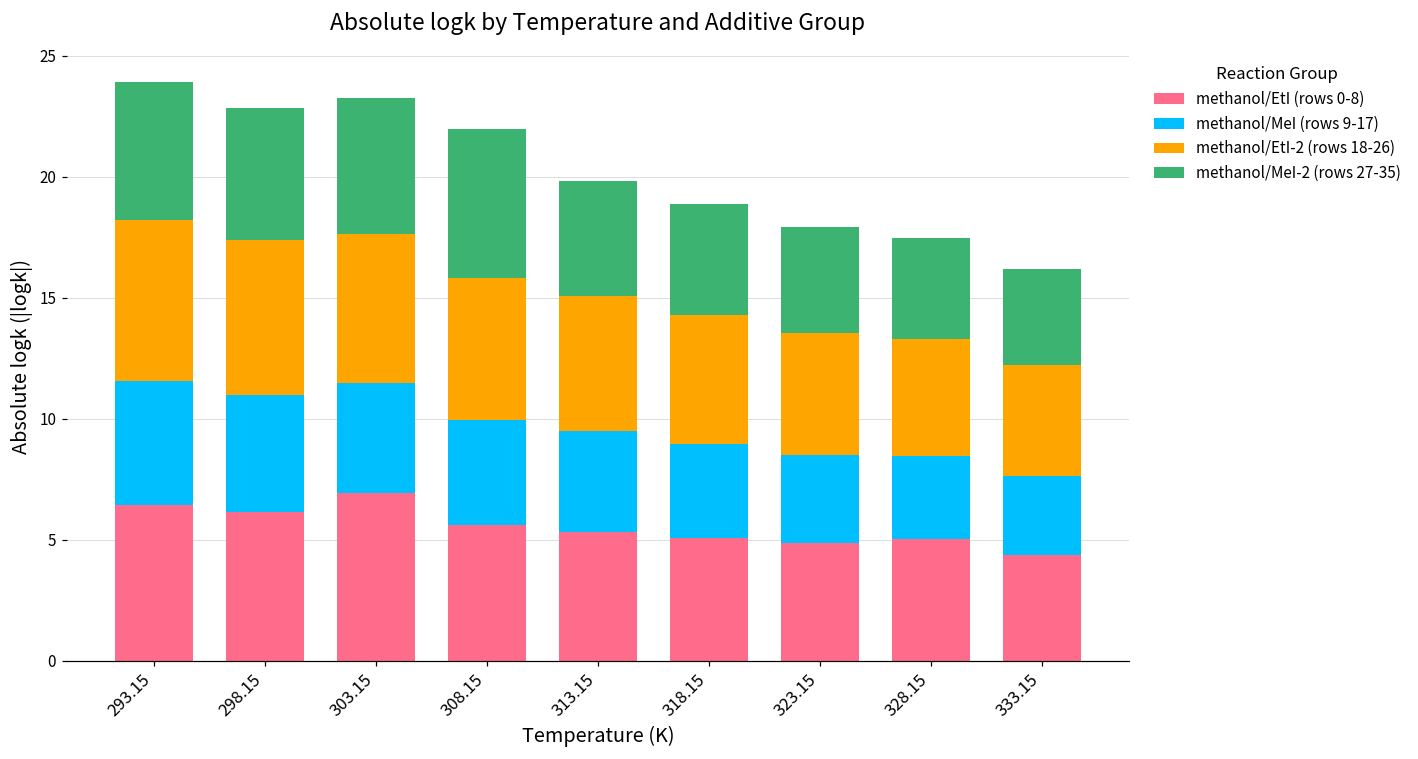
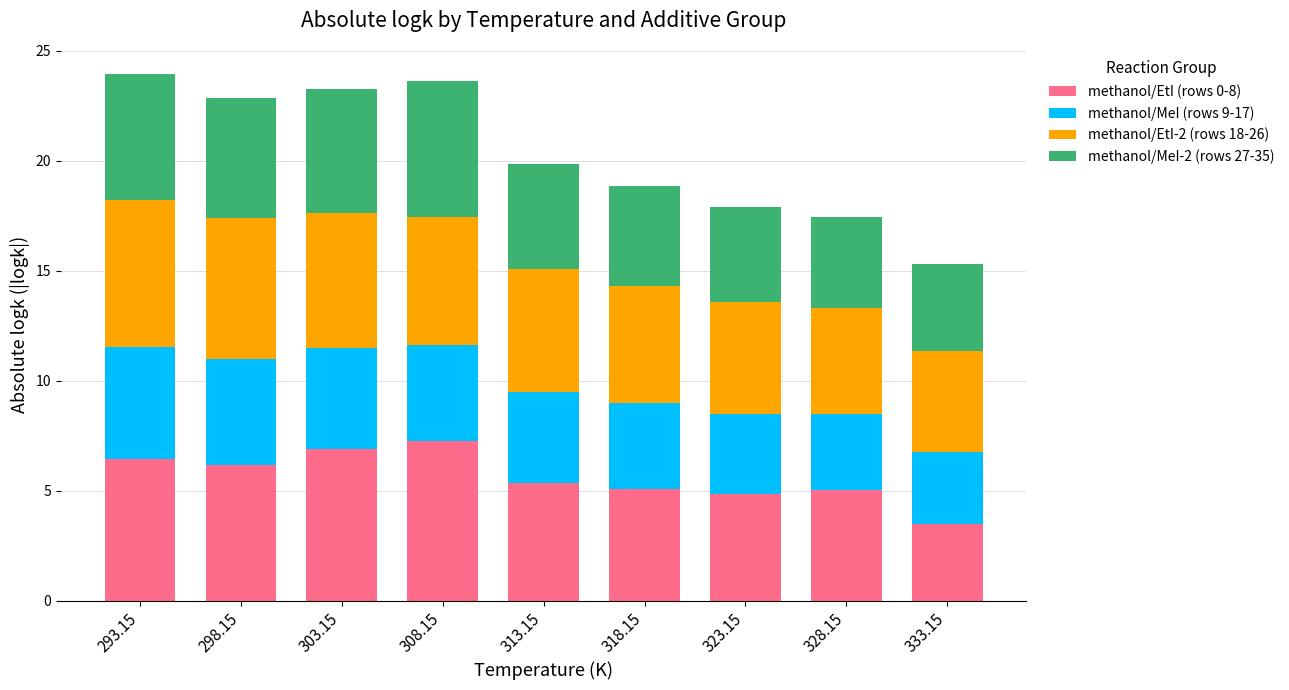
methanol/EtI (rows 0-8), 308.15: 5.6 -> 7.3
methanol/EtI (rows 0-8), 333.15: 4.4 -> 3.5
